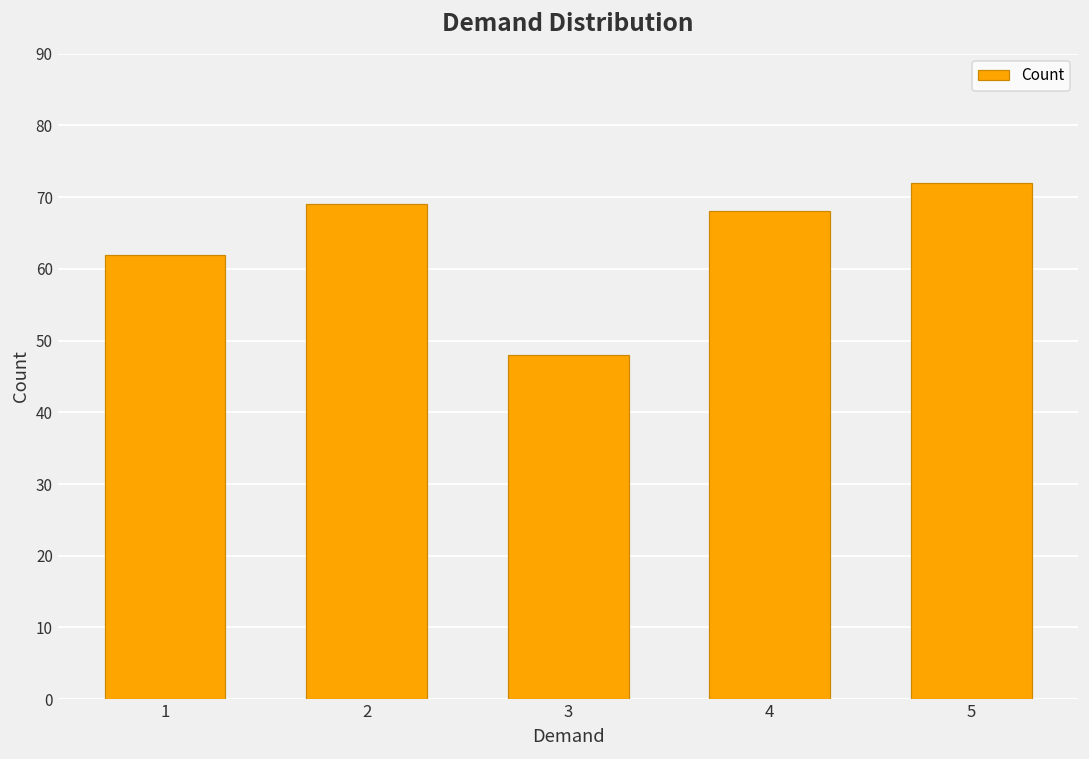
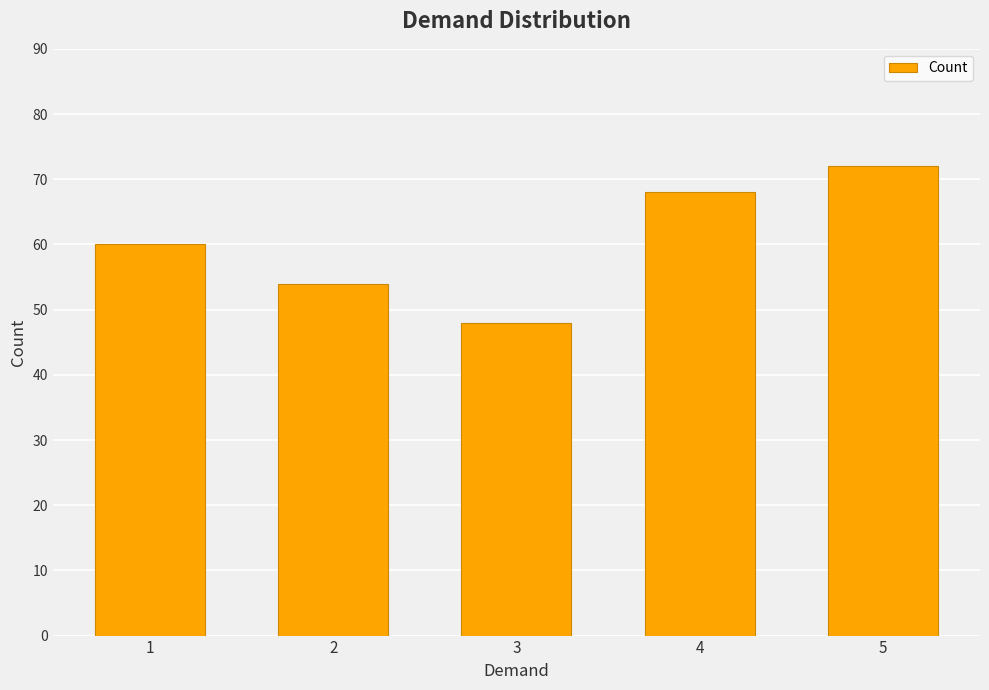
1: 62 -> 60
2: 69 -> 54
